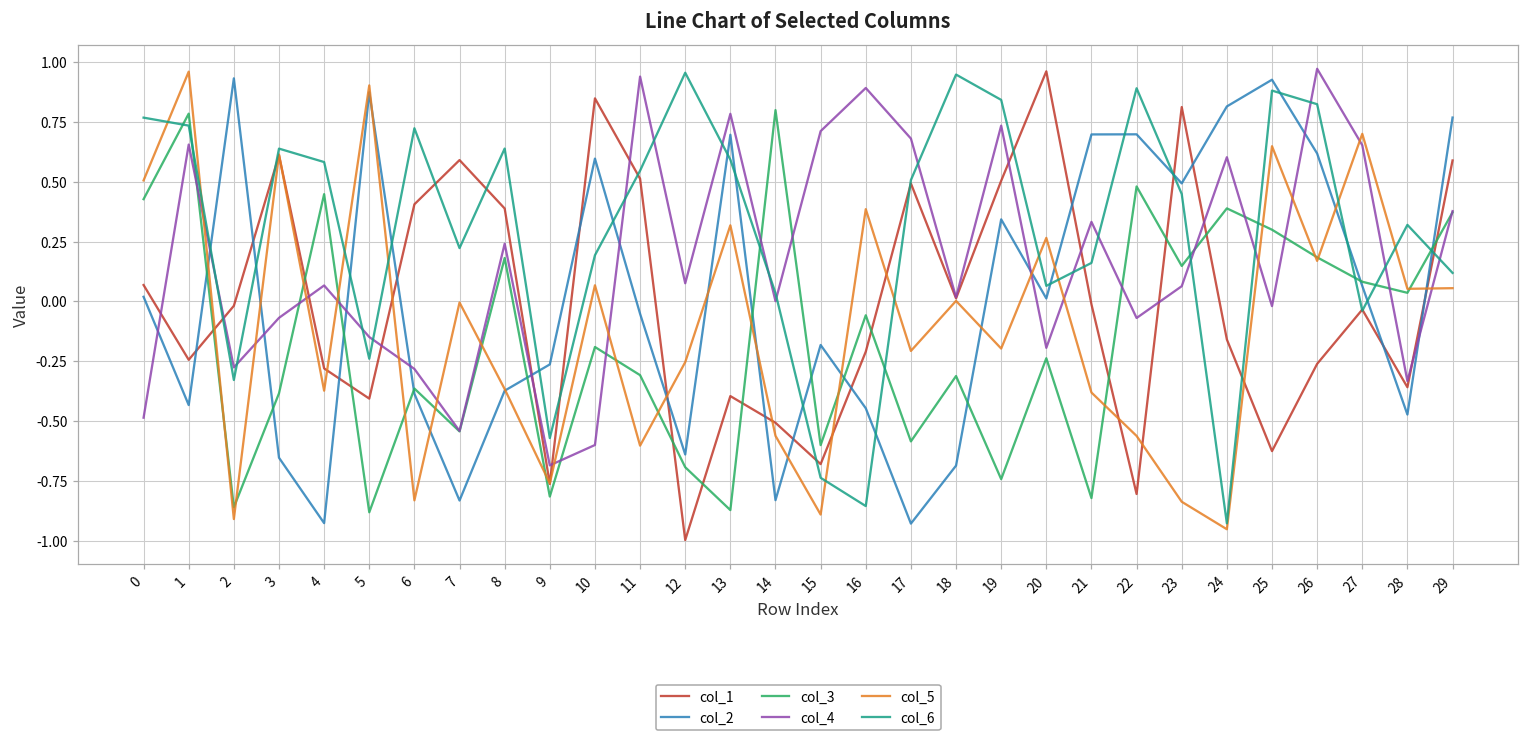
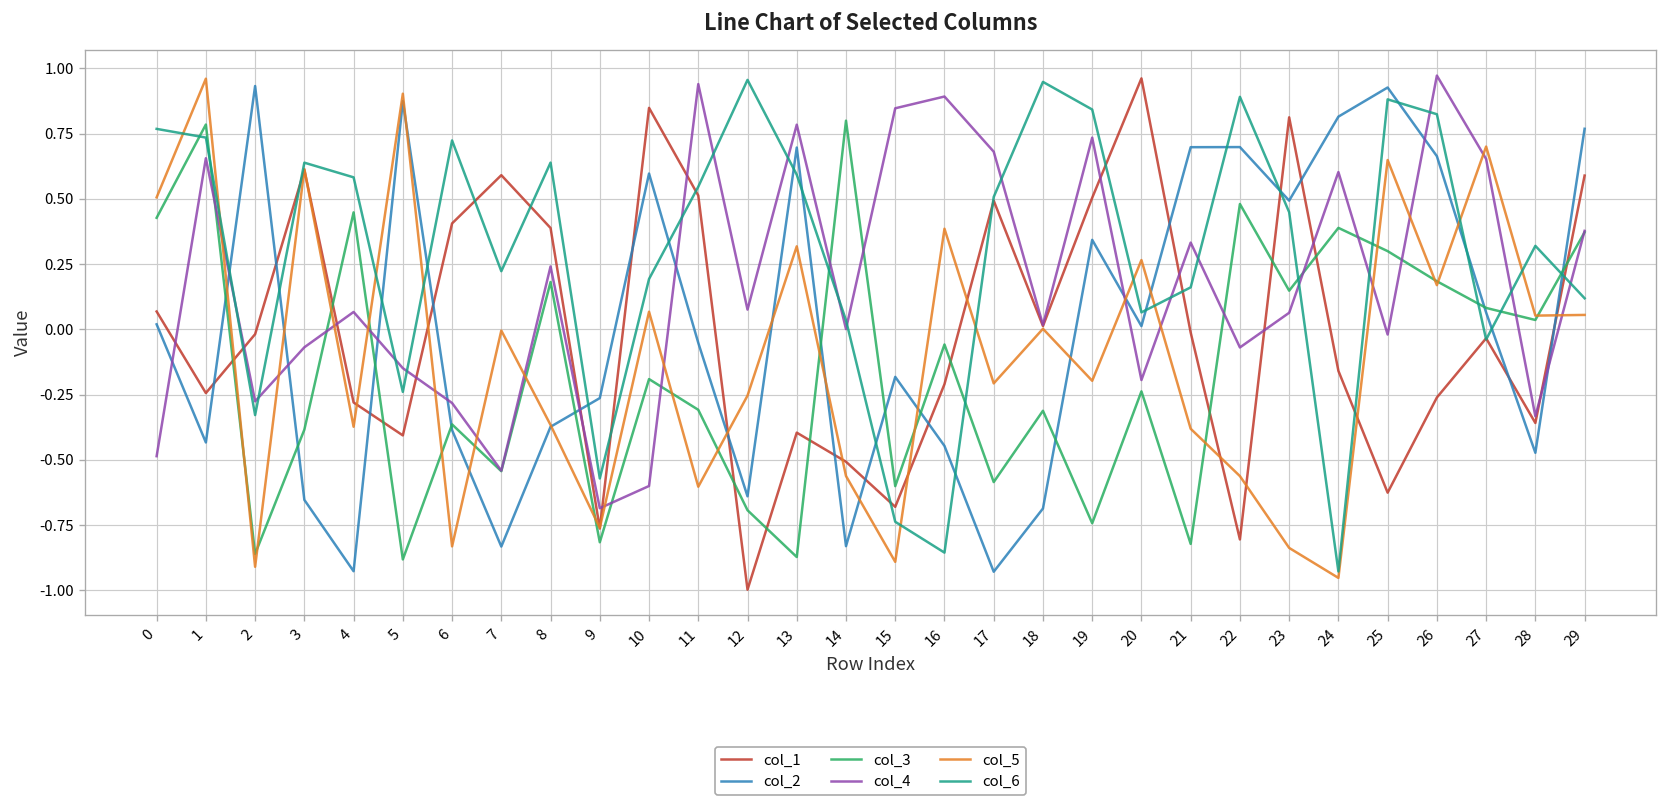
col_4, 15: 0.71 -> 0.85
col_2, 26: 0.62 -> 0.66
